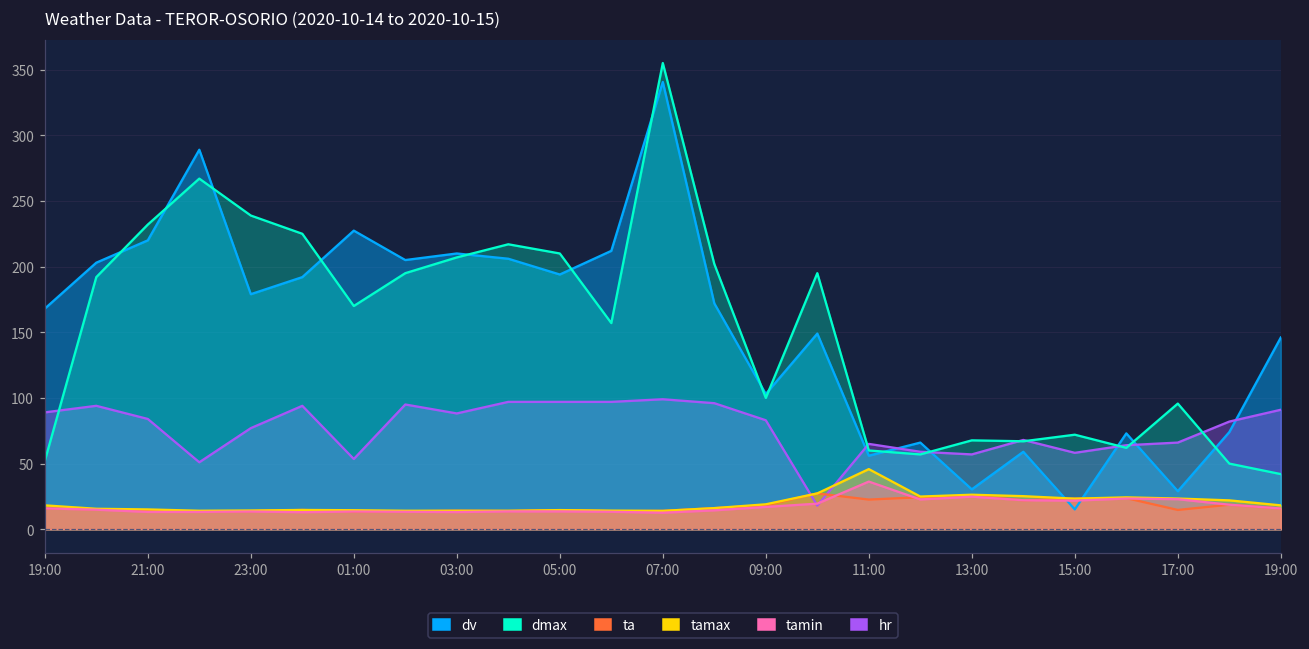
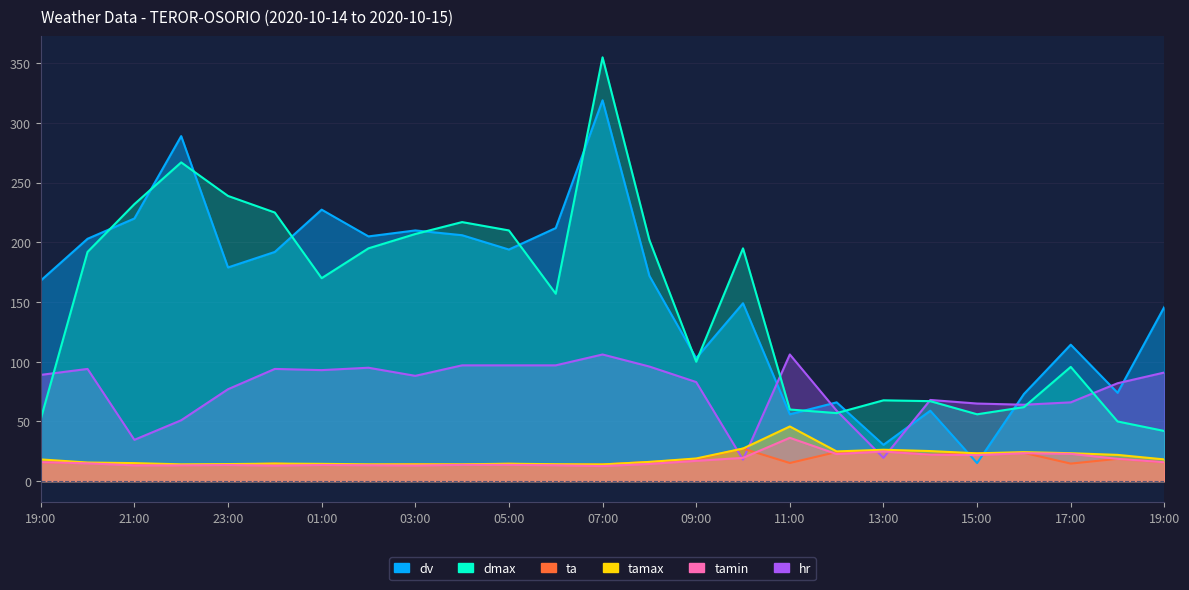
hr, 21:00: 84 -> 35
hr, 01:00: 54 -> 93
dv, 07:00: 341 -> 319
hr, 07:00: 99 -> 106
hr, 11:00: 65 -> 106
ta, 11:00: 23 -> 15
hr, 13:00: 57 -> 20
hr, 15:00: 58 -> 65
dmax, 15:00: 72 -> 56
dv, 17:00: 29 -> 114
